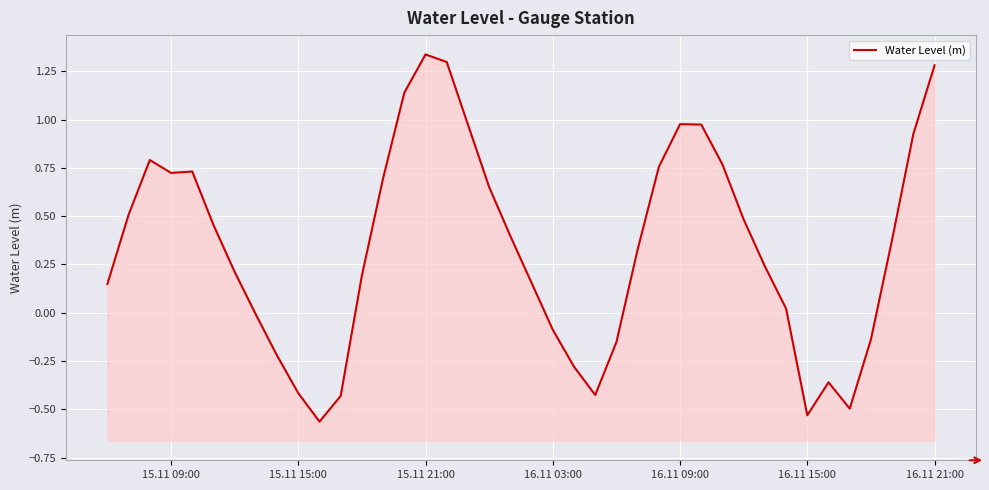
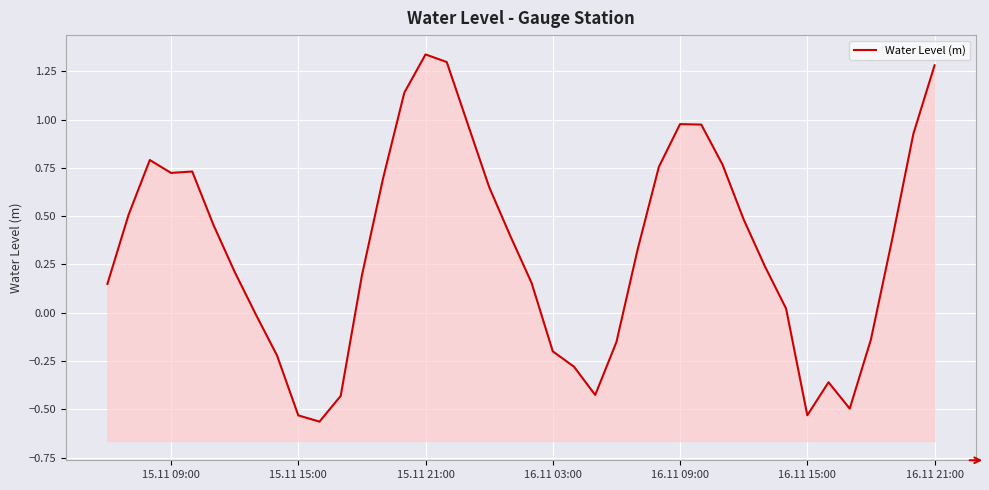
15.11 15:00: -0.42 -> -0.53
16.11 03:00: -0.09 -> -0.20
